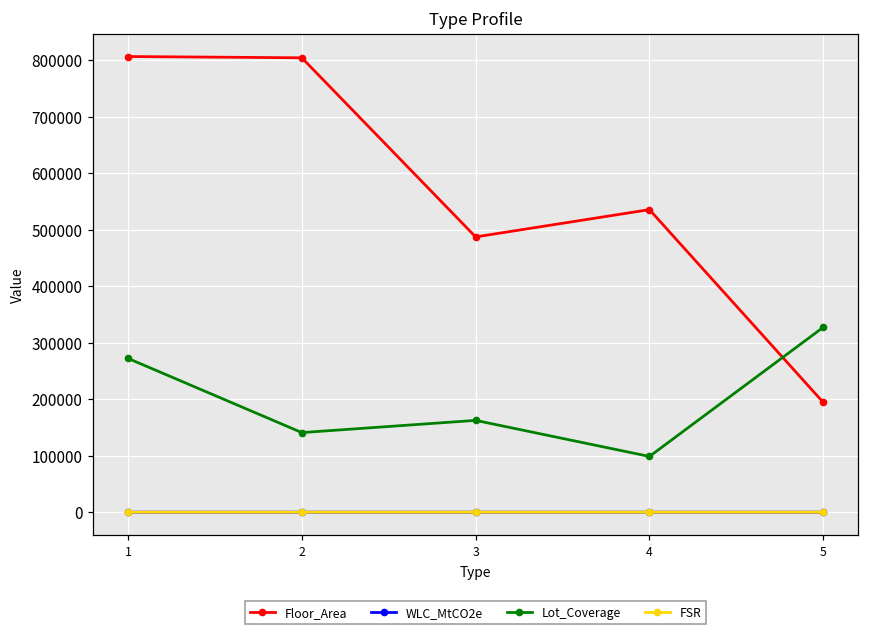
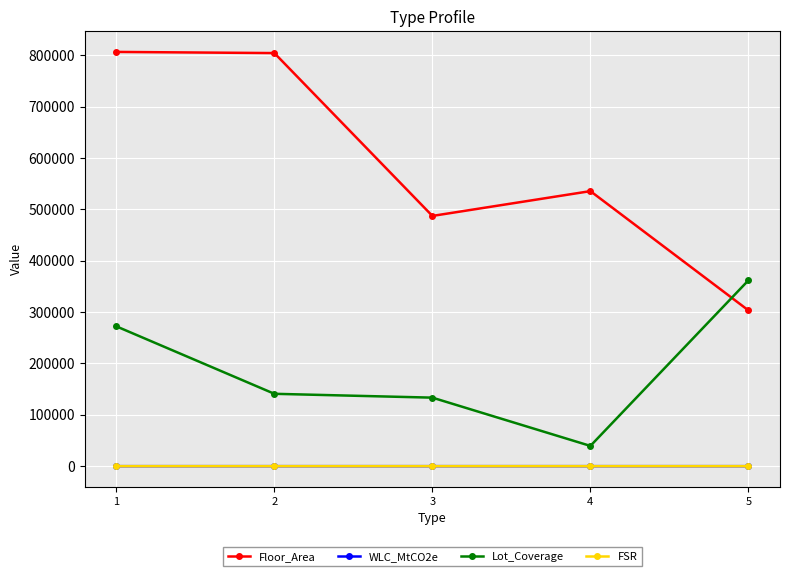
Lot_Coverage, 3: 160000 -> 130000
Lot_Coverage, 4: 100000 -> 40000
Floor_Area, 5: 190000 -> 300000
Lot_Coverage, 5: 330000 -> 360000
